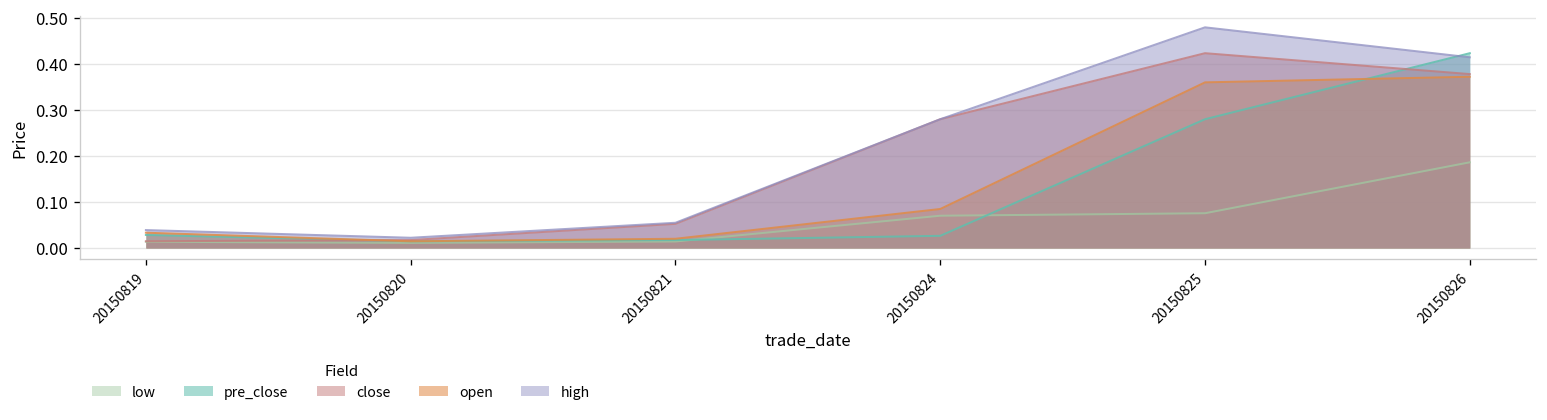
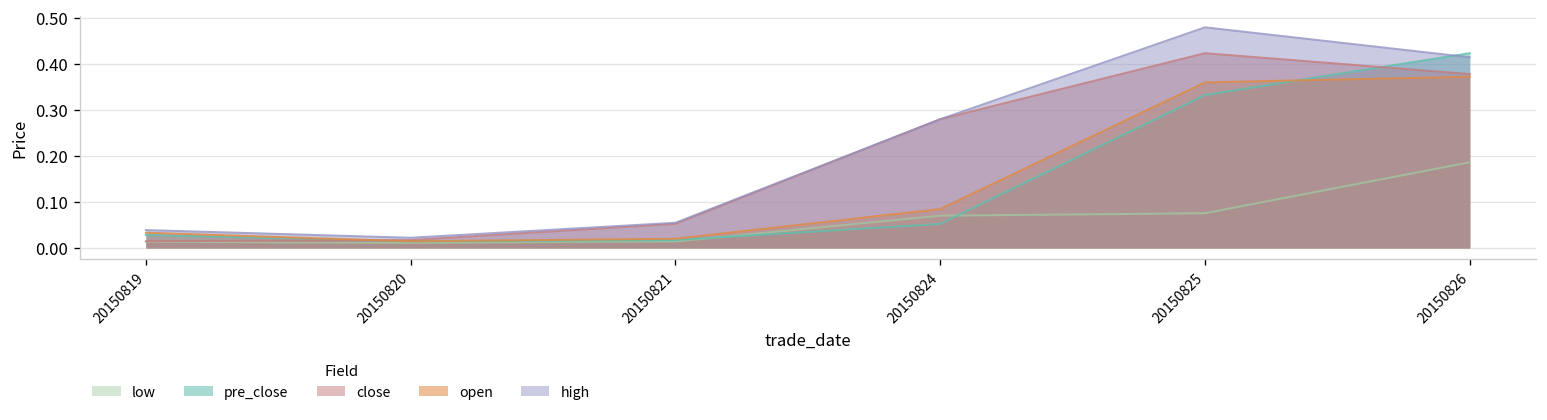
pre_close, 20150824: 0.03 -> 0.05
pre_close, 20150825: 0.28 -> 0.33
